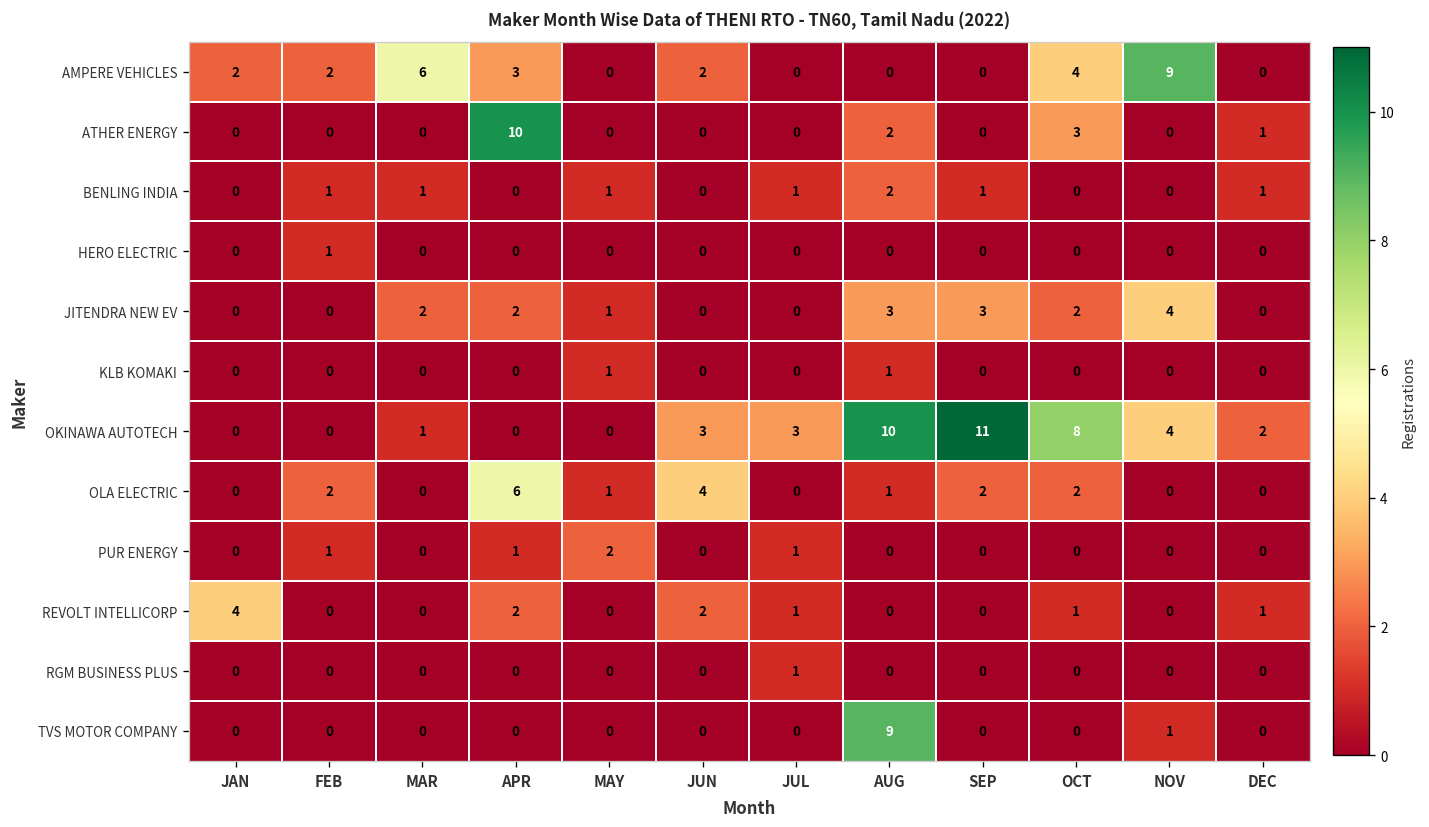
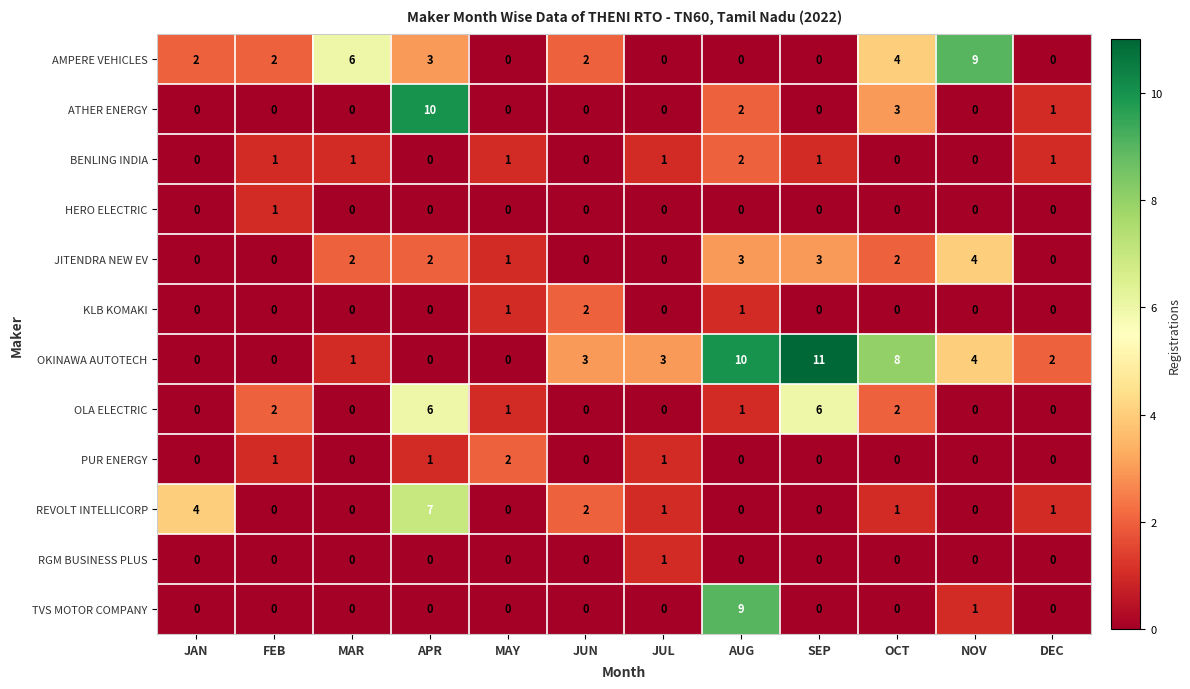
KLB KOMAKI, JUN: 0 -> 2
OLA ELECTRIC, JUN: 4 -> 0
OLA ELECTRIC, SEP: 2 -> 6
REVOLT INTELLICORP, APR: 2 -> 7
